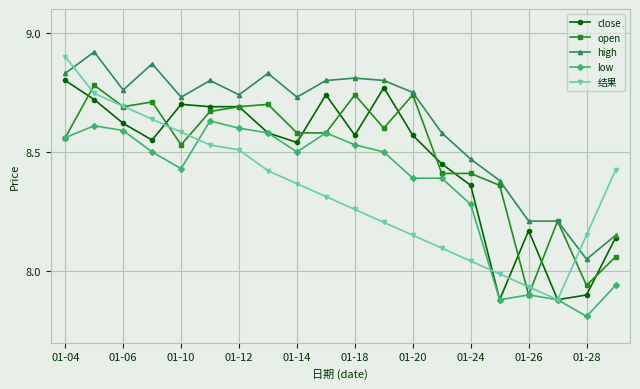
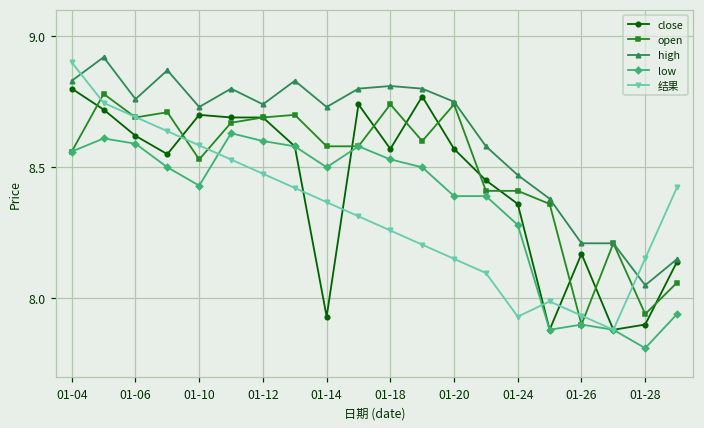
结果, 01-12: 8.51 -> 8.48
close, 01-14: 8.54 -> 7.93
结果, 01-24: 8.04 -> 7.93
